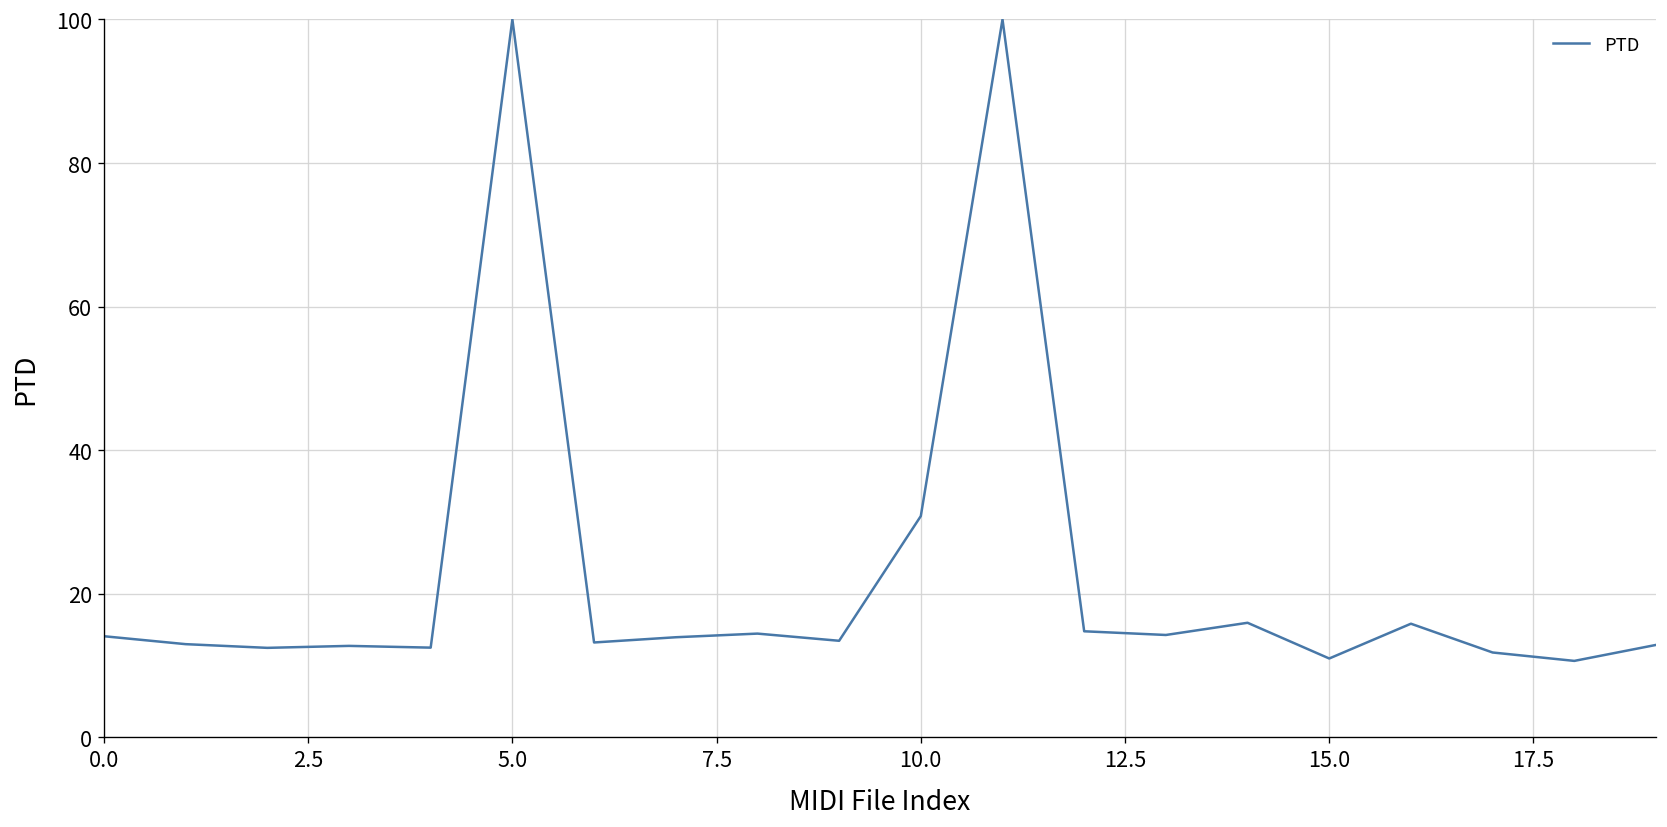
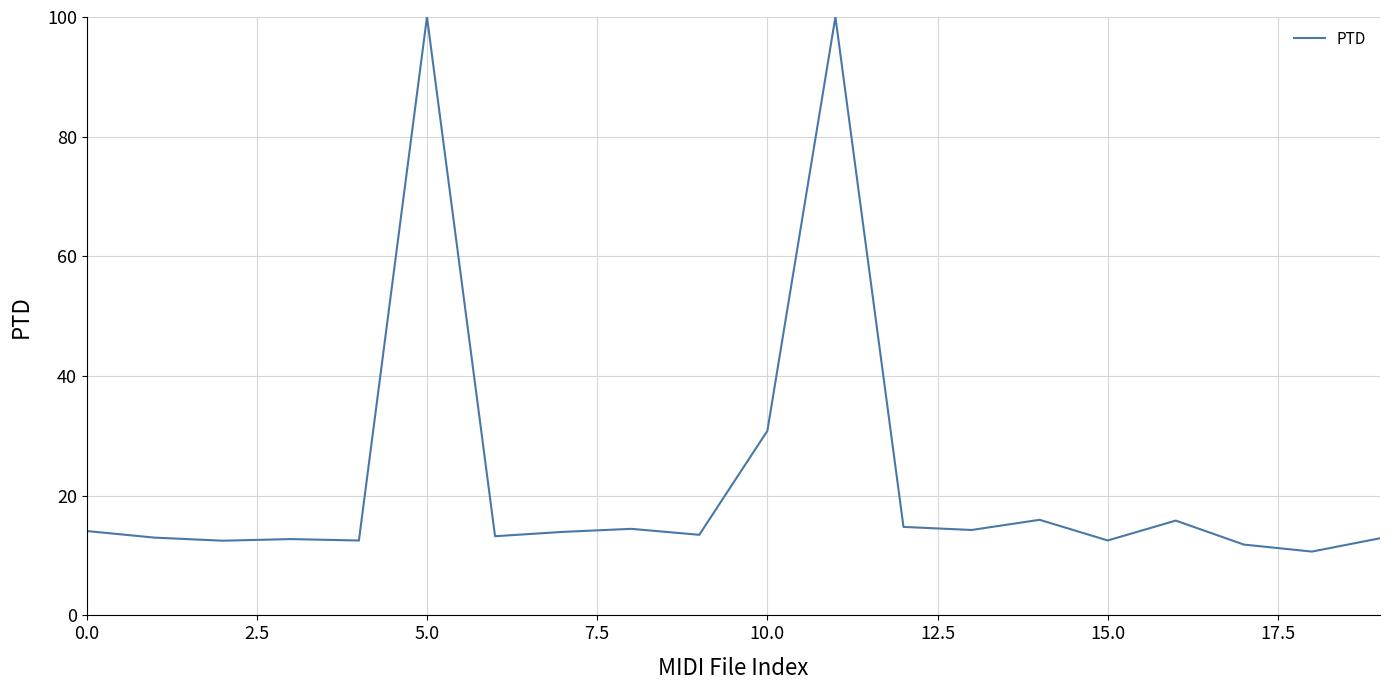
15.0: 11 -> 13
